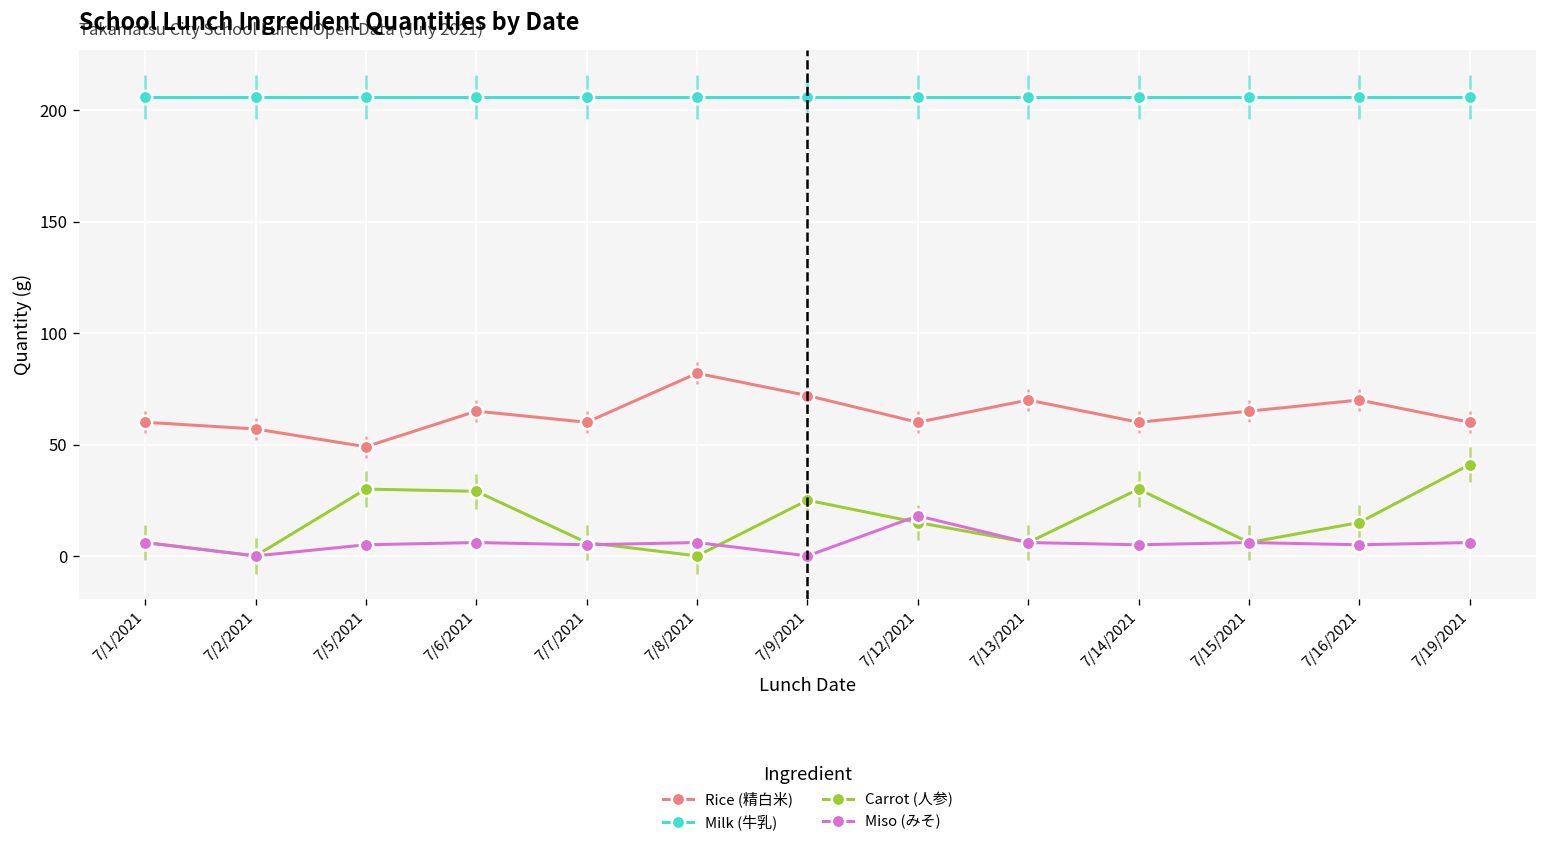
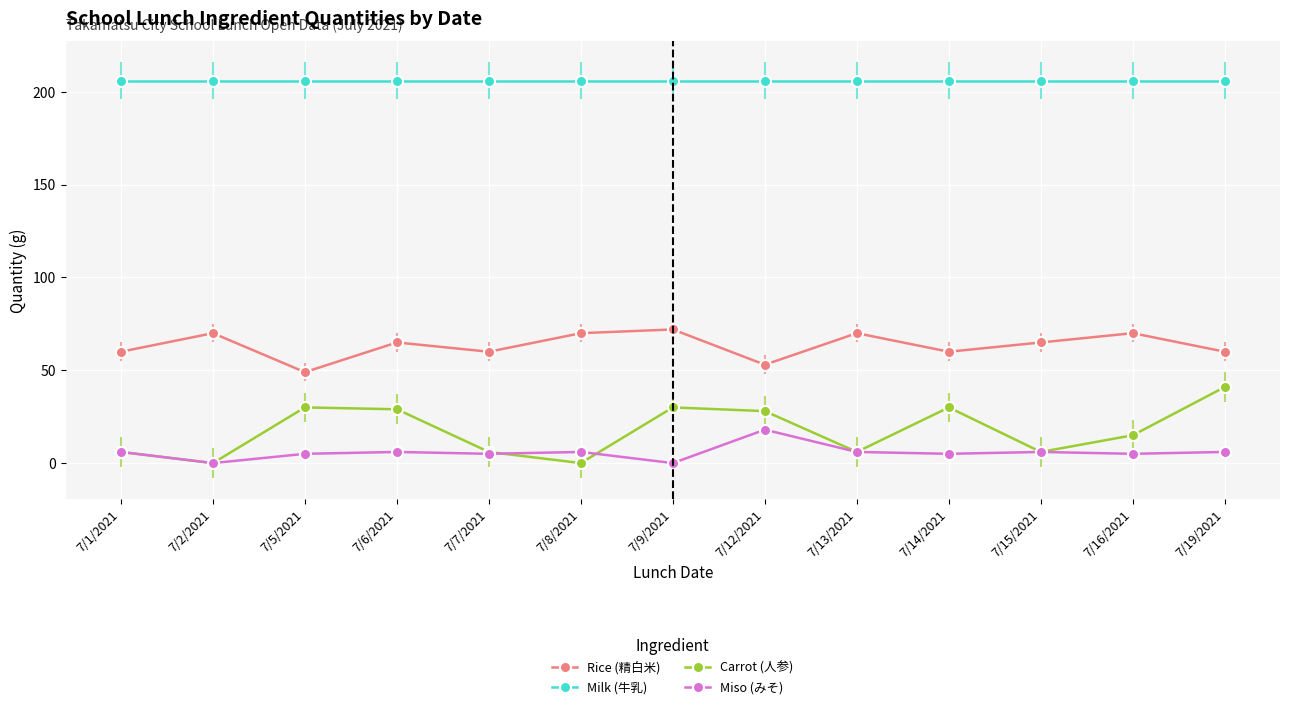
Rice (精白米), 7/2/2021: 57 -> 70
Rice (精白米), 7/8/2021: 82 -> 70
Carrot (人参), 7/9/2021: 25 -> 30
Rice (精白米), 7/12/2021: 60 -> 53
Carrot (人参), 7/12/2021: 15 -> 28
